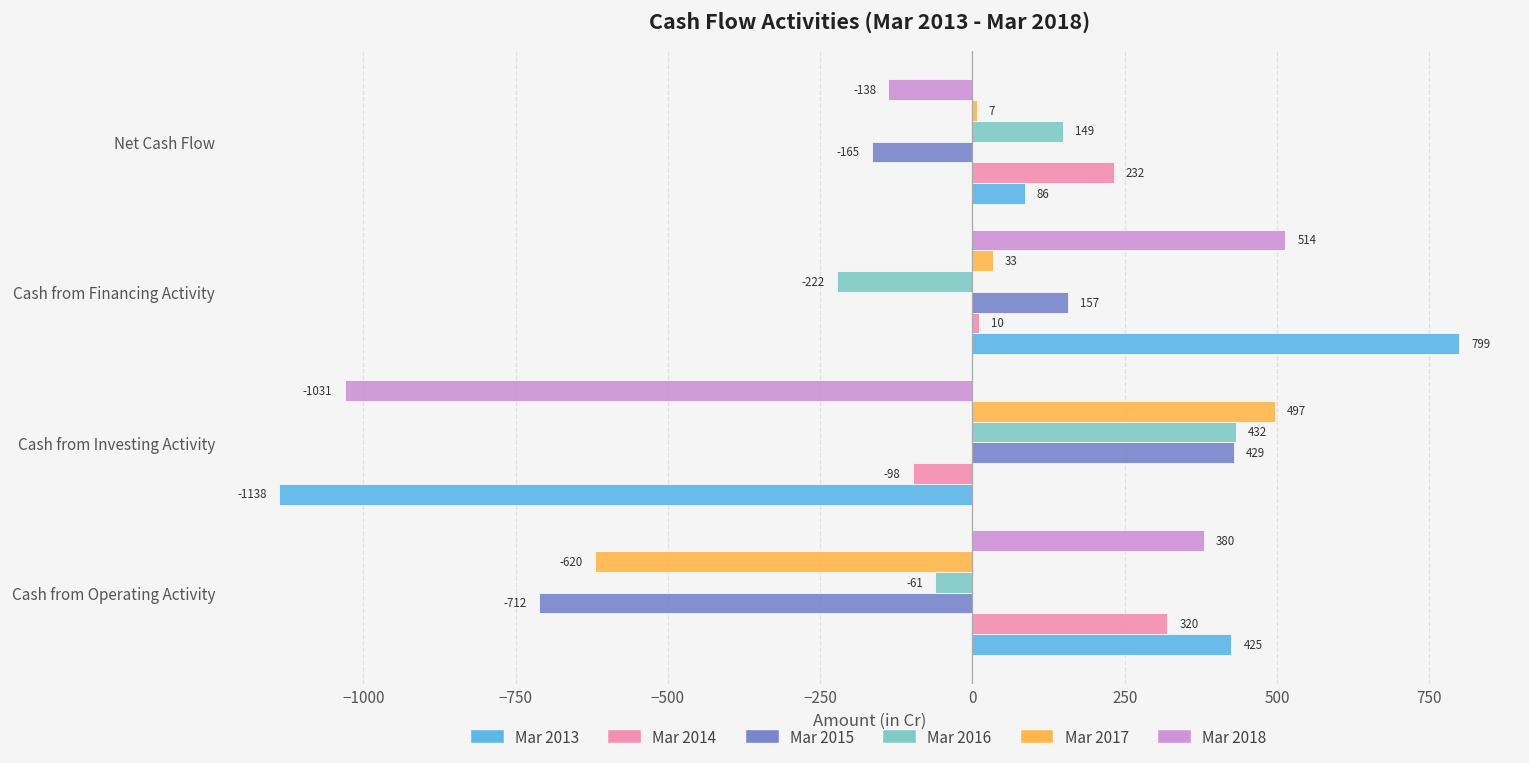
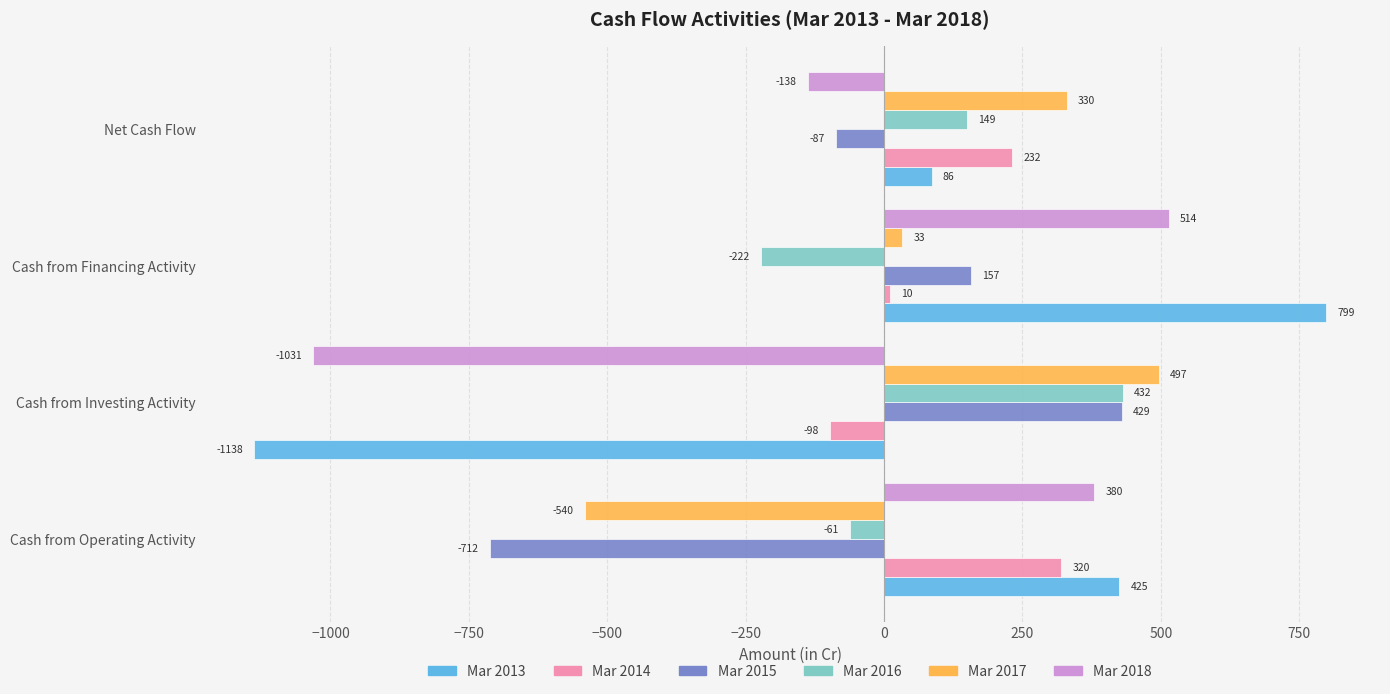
Mar 2017, Net Cash Flow: 7 -> 330
Mar 2015, Net Cash Flow: -165 -> -87
Mar 2017, Cash from Operating Activity: -620 -> -540
